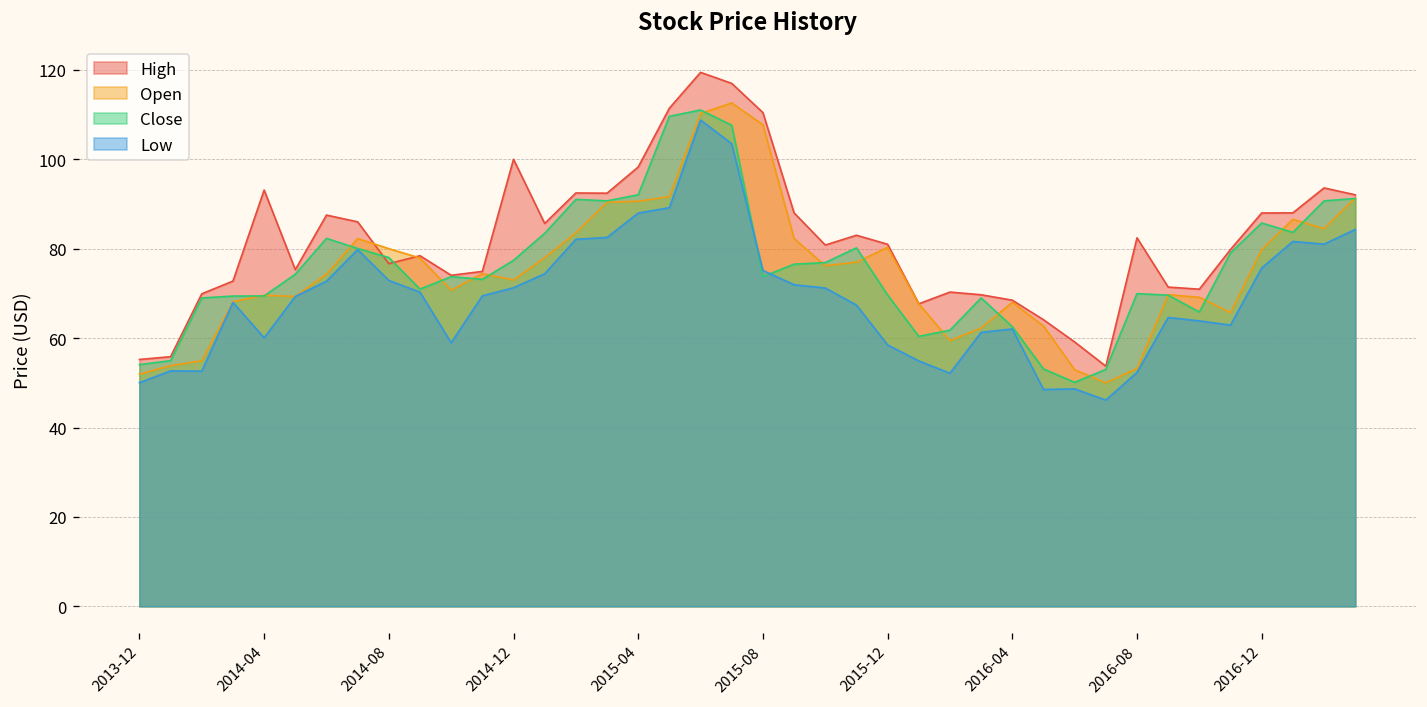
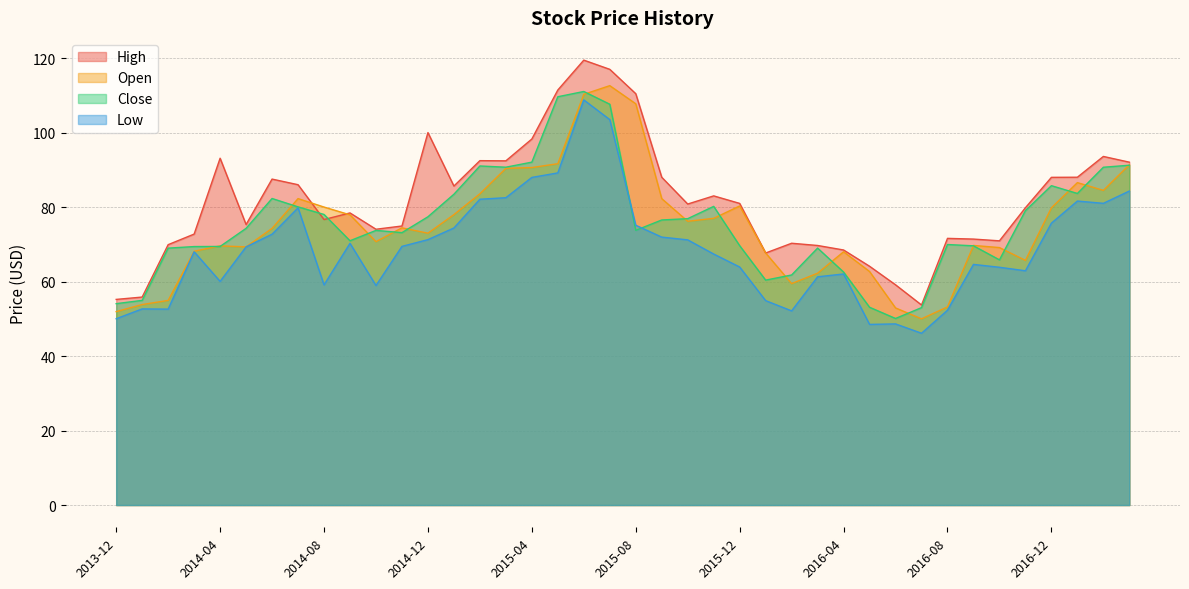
Low, 2014-08: 73 -> 59
Low, 2015-12: 58 -> 64
High, 2016-08: 82 -> 72
